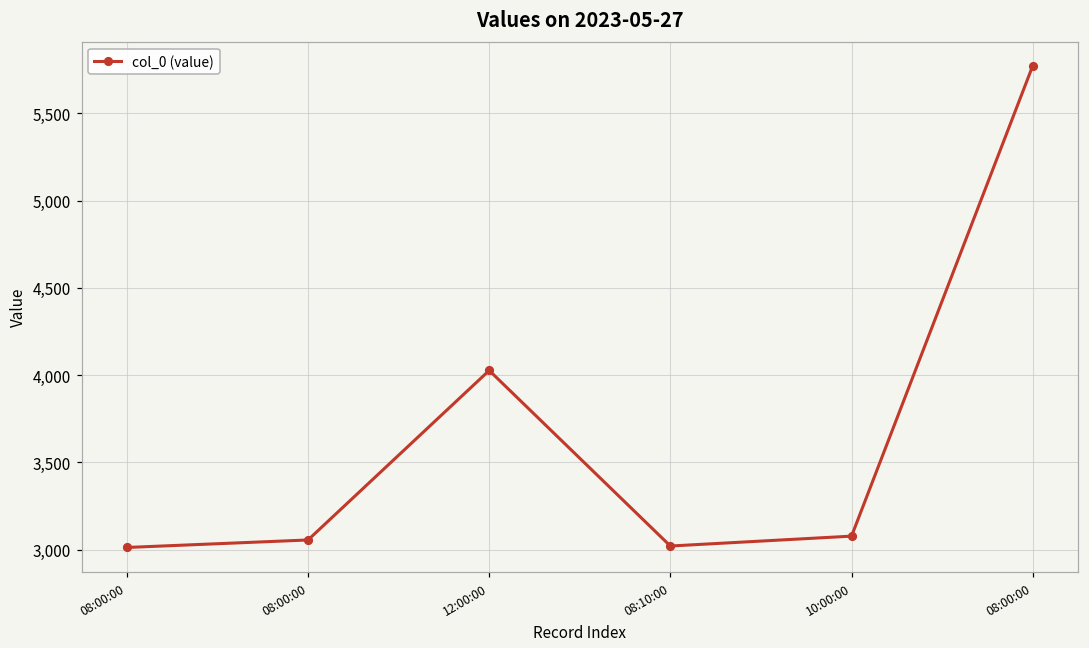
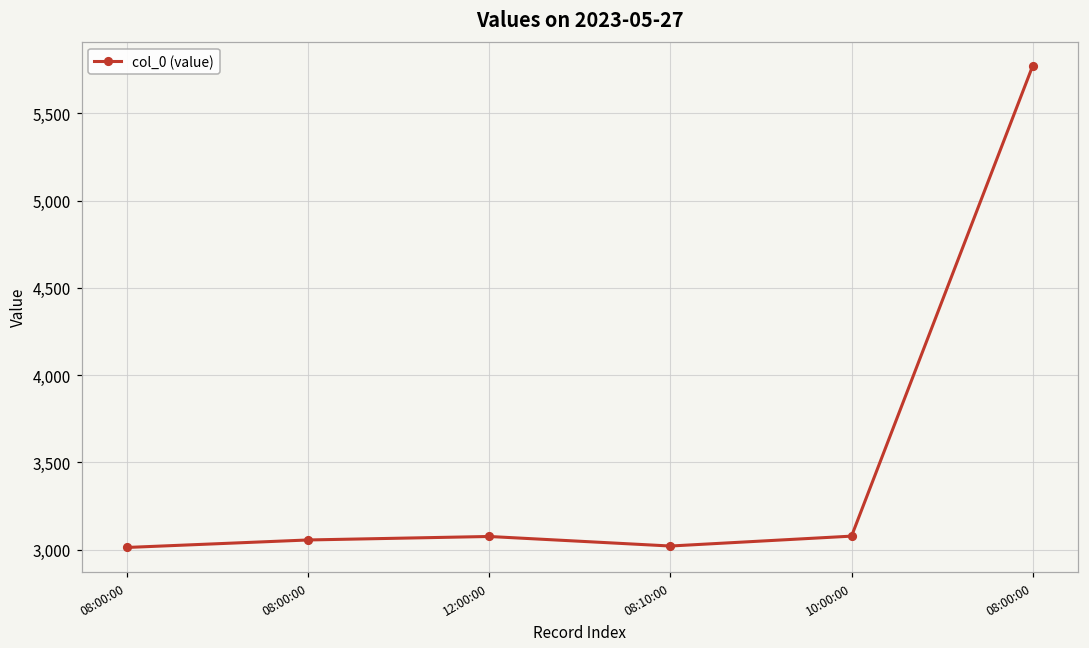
12:00:00: 4,030 -> 3,080
